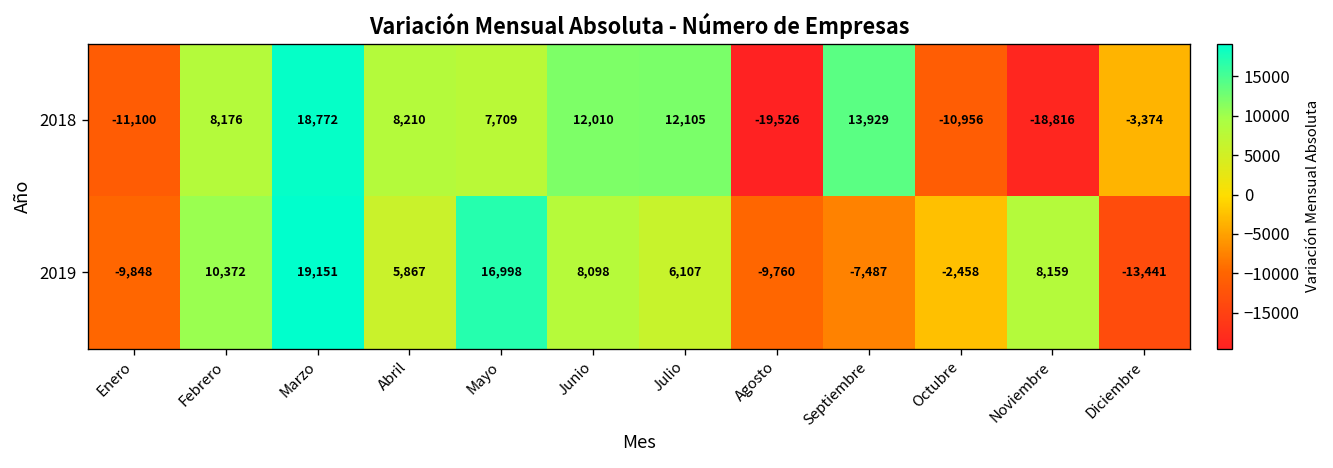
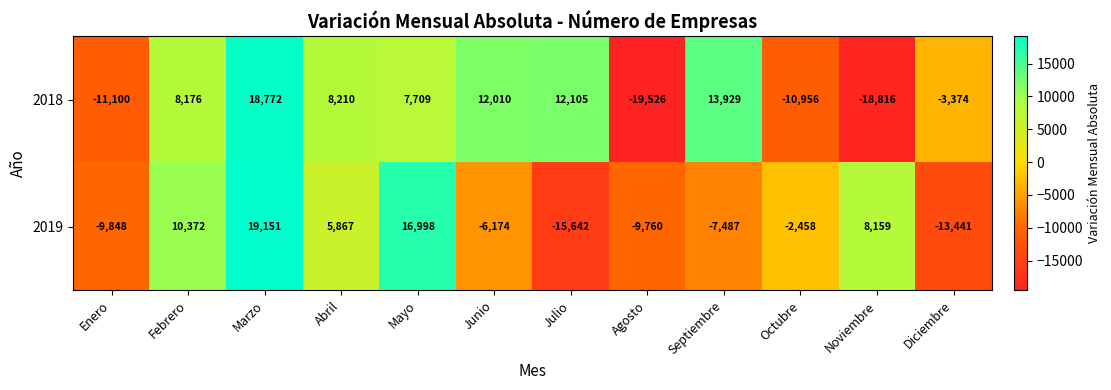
2019, Junio: 8,098 -> -6,174
2019, Julio: 6,107 -> -15,642
